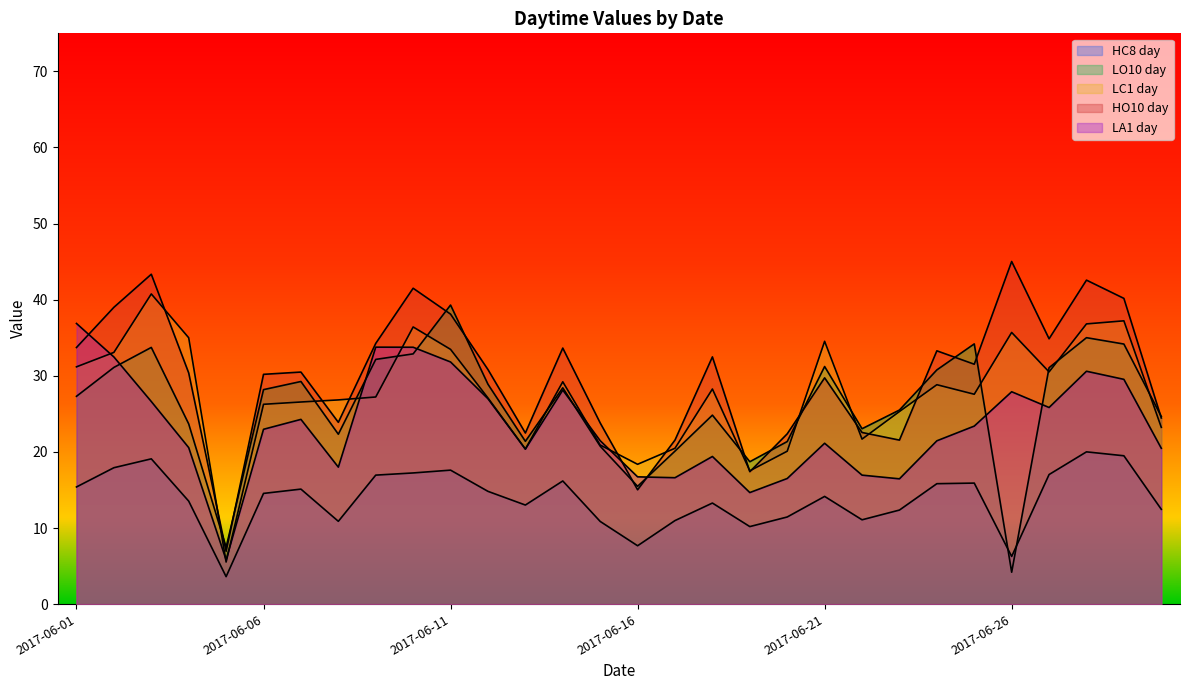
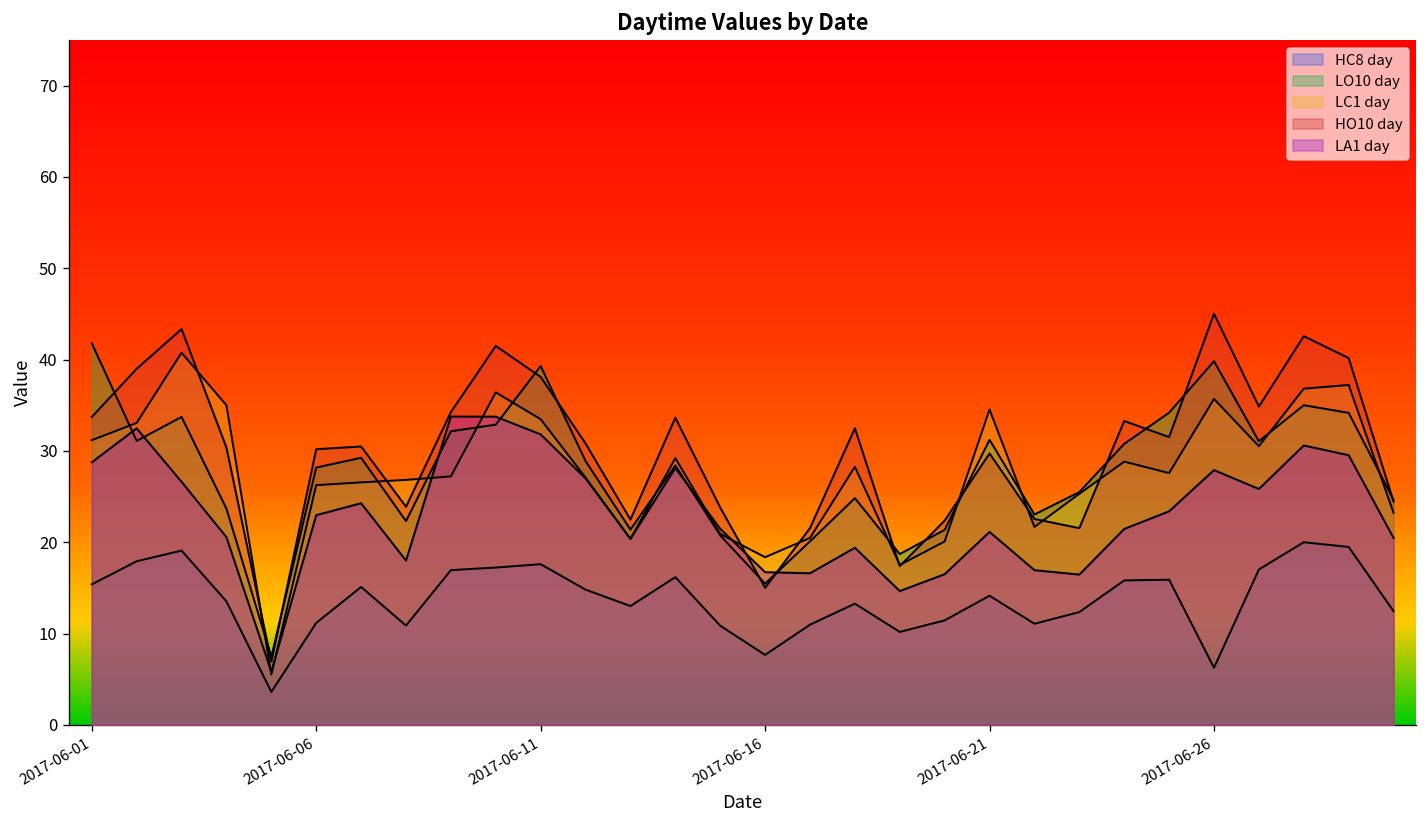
LO10 day, 2017-06-01: 27 -> 42
LA1 day, 2017-06-01: 37 -> 29
HC8 day, 2017-06-06: 15 -> 11
LO10 day, 2017-06-26: 4 -> 40
